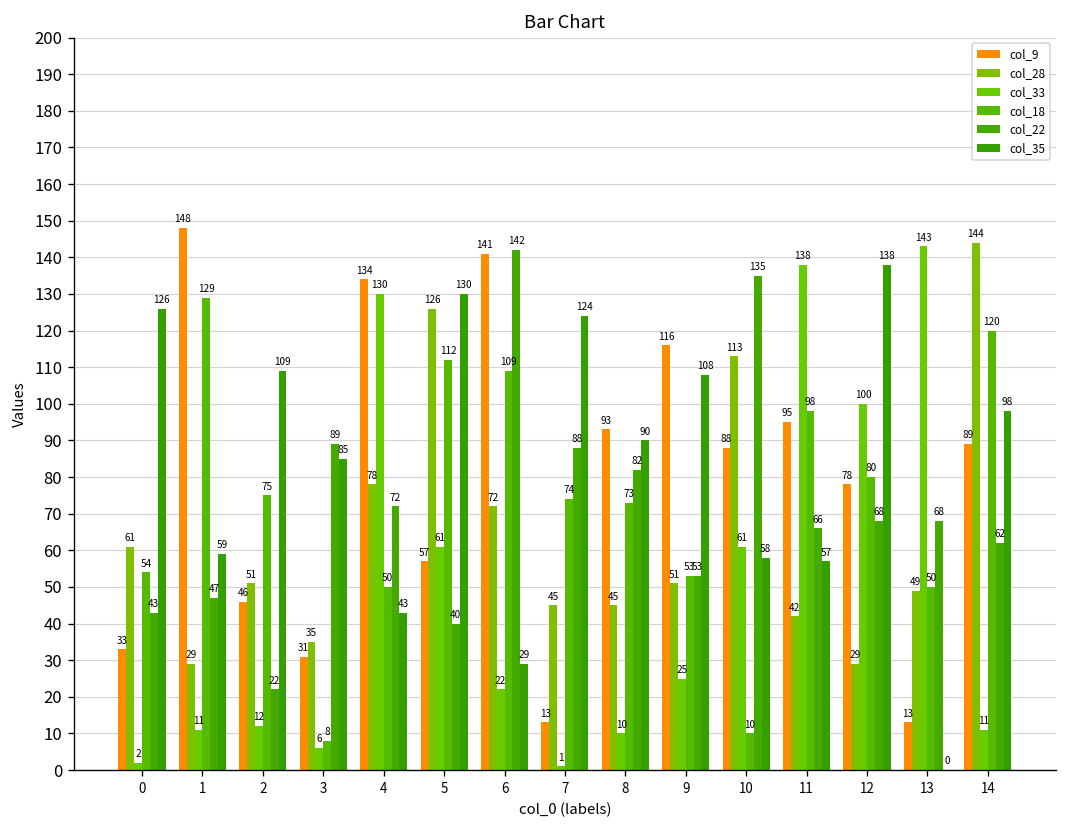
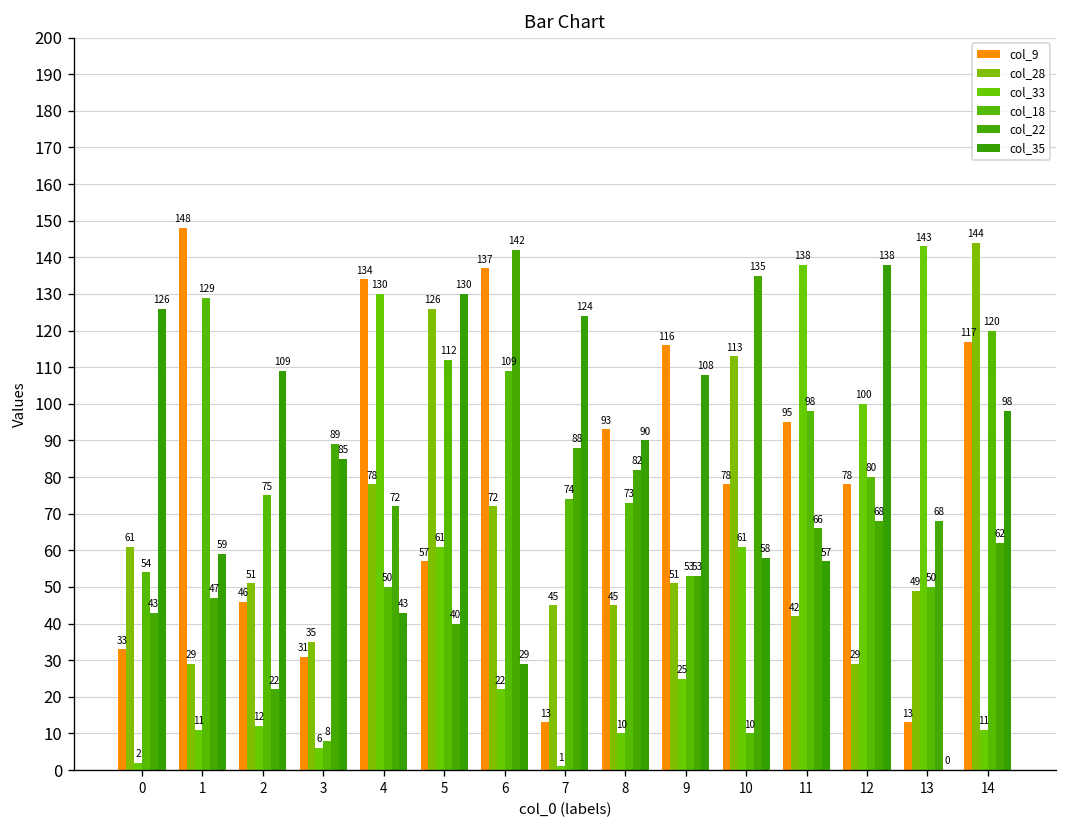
col_9, 6: 141 -> 137
col_9, 10: 88 -> 78
col_9, 14: 89 -> 117
